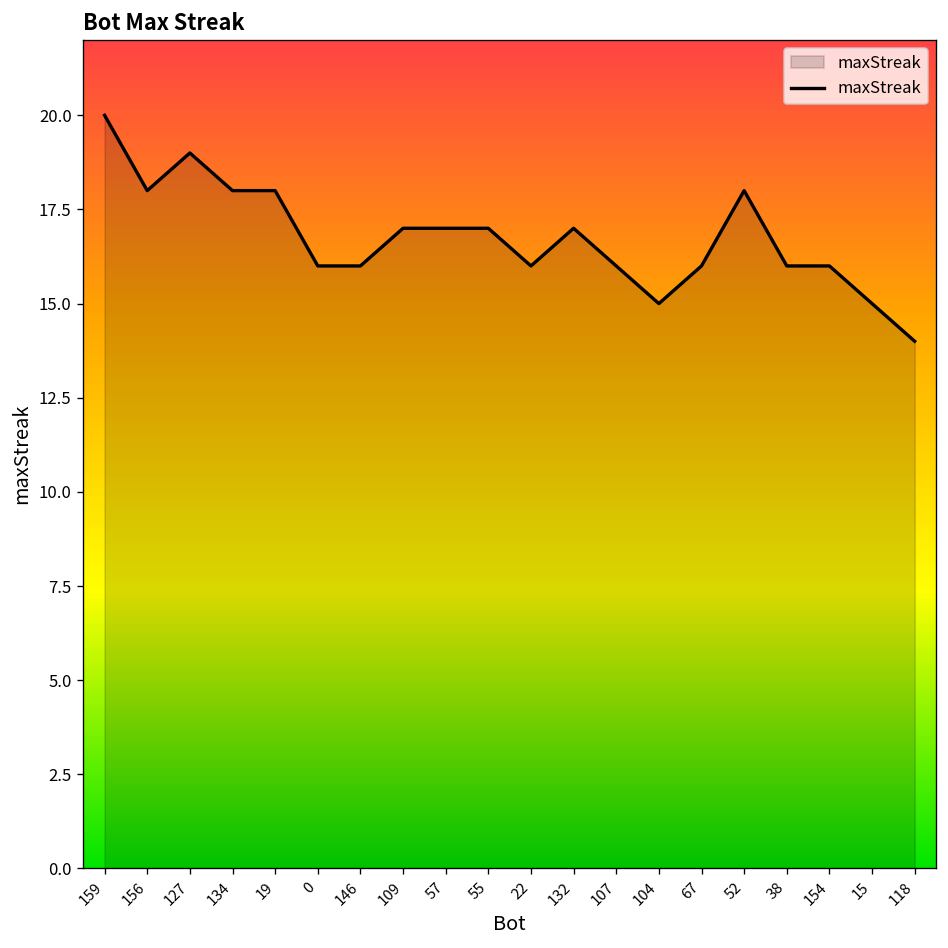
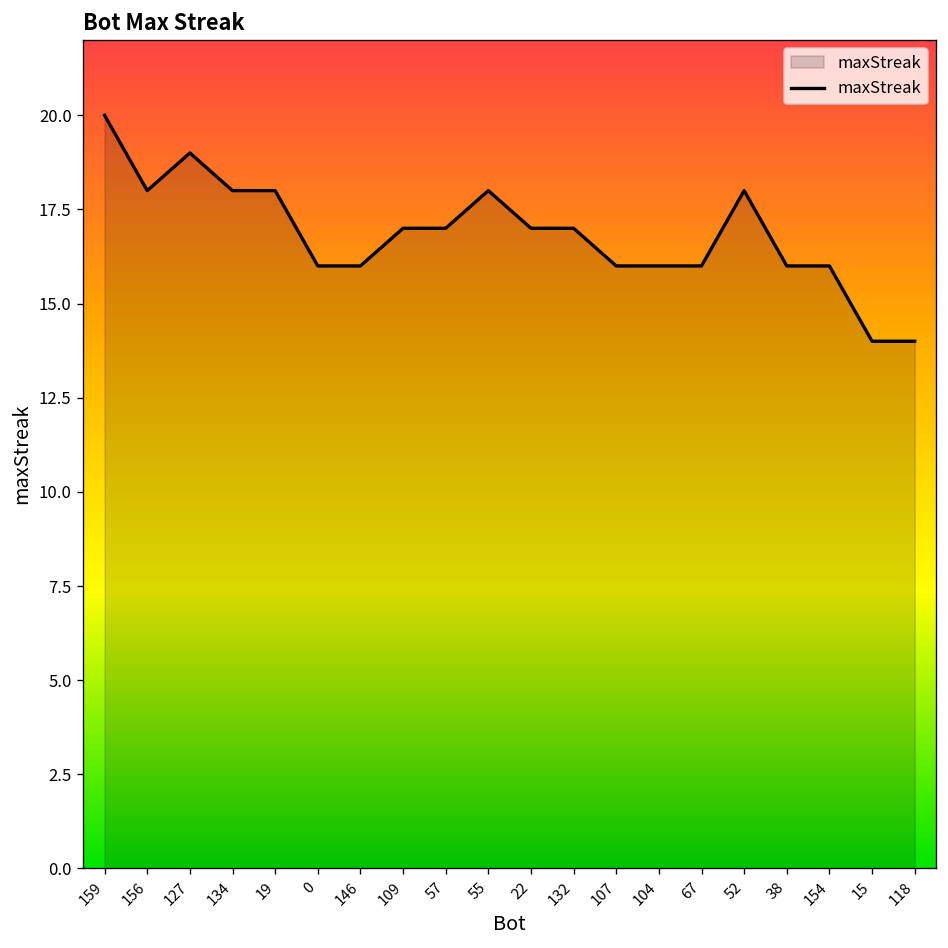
55: 17 -> 18
22: 16 -> 17
104: 15 -> 16
15: 15 -> 14
